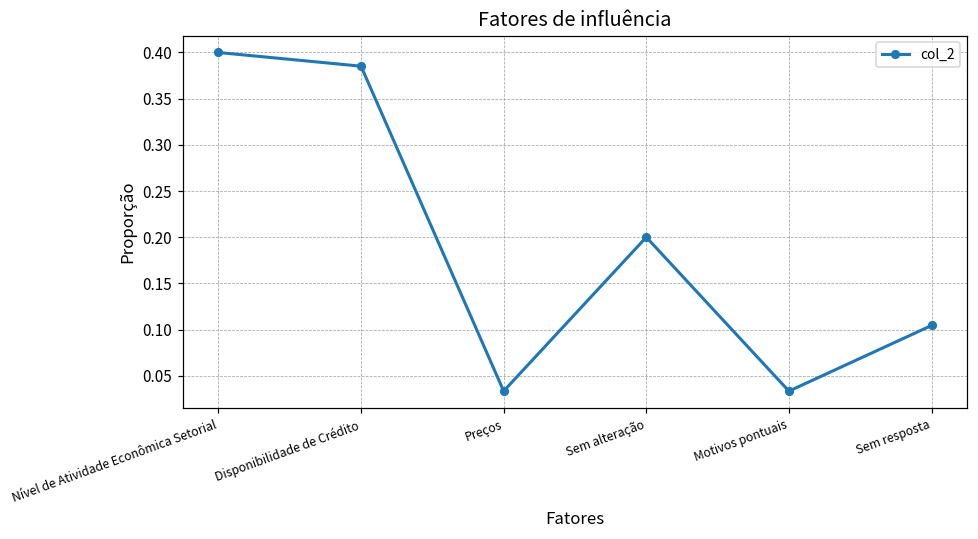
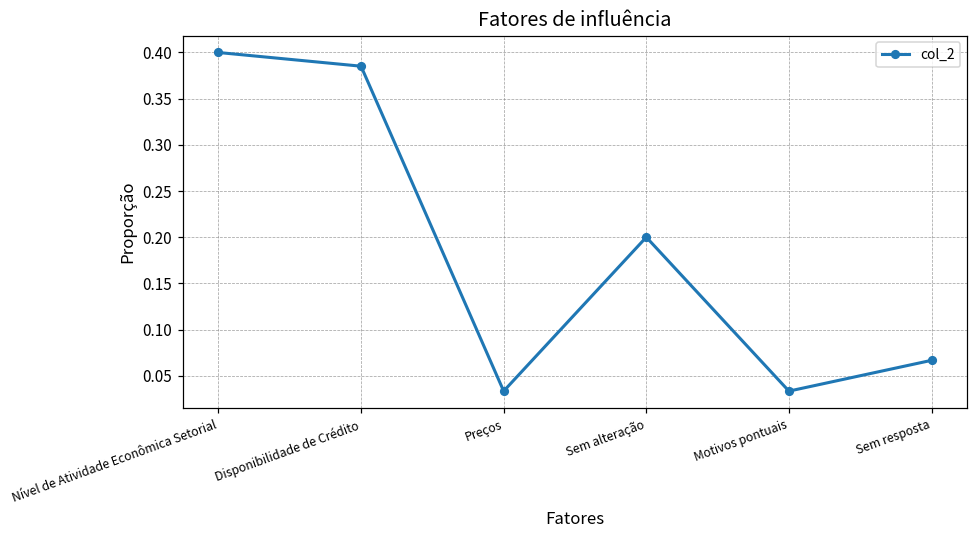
Sem resposta: 0.10 -> 0.07
